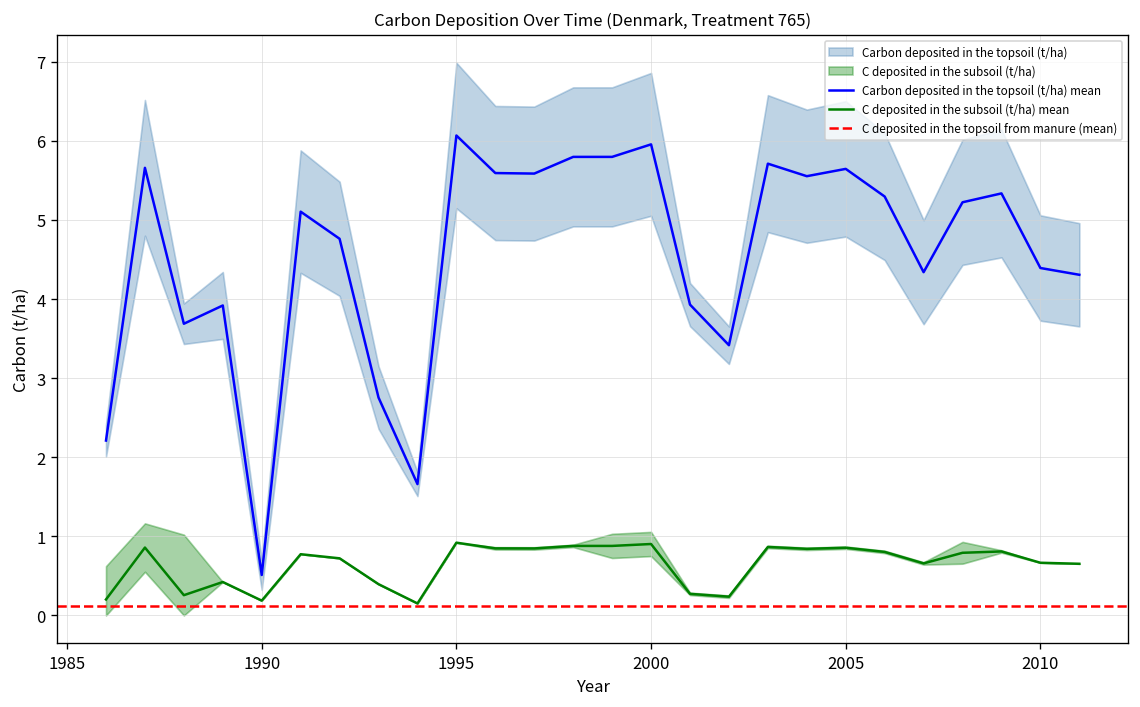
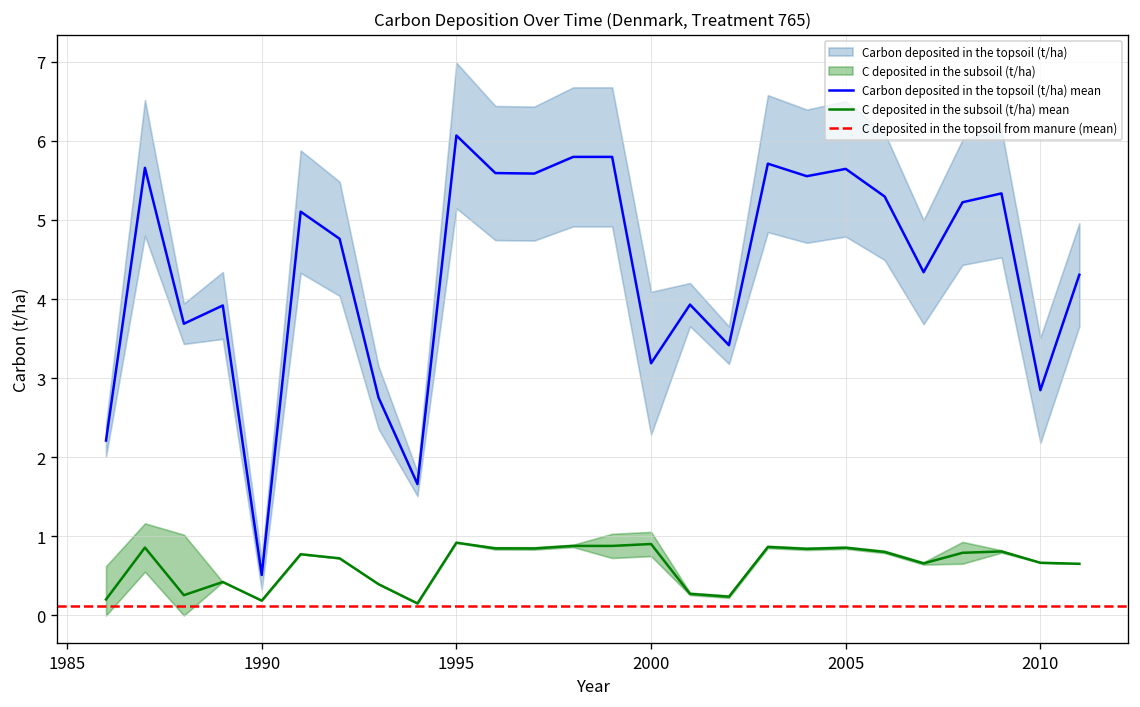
Carbon deposited in the topsoil (t/ha) mean, 2000: 6.0 -> 3.2
Carbon deposited in the topsoil (t/ha) mean, 2010: 4.4 -> 2.8
